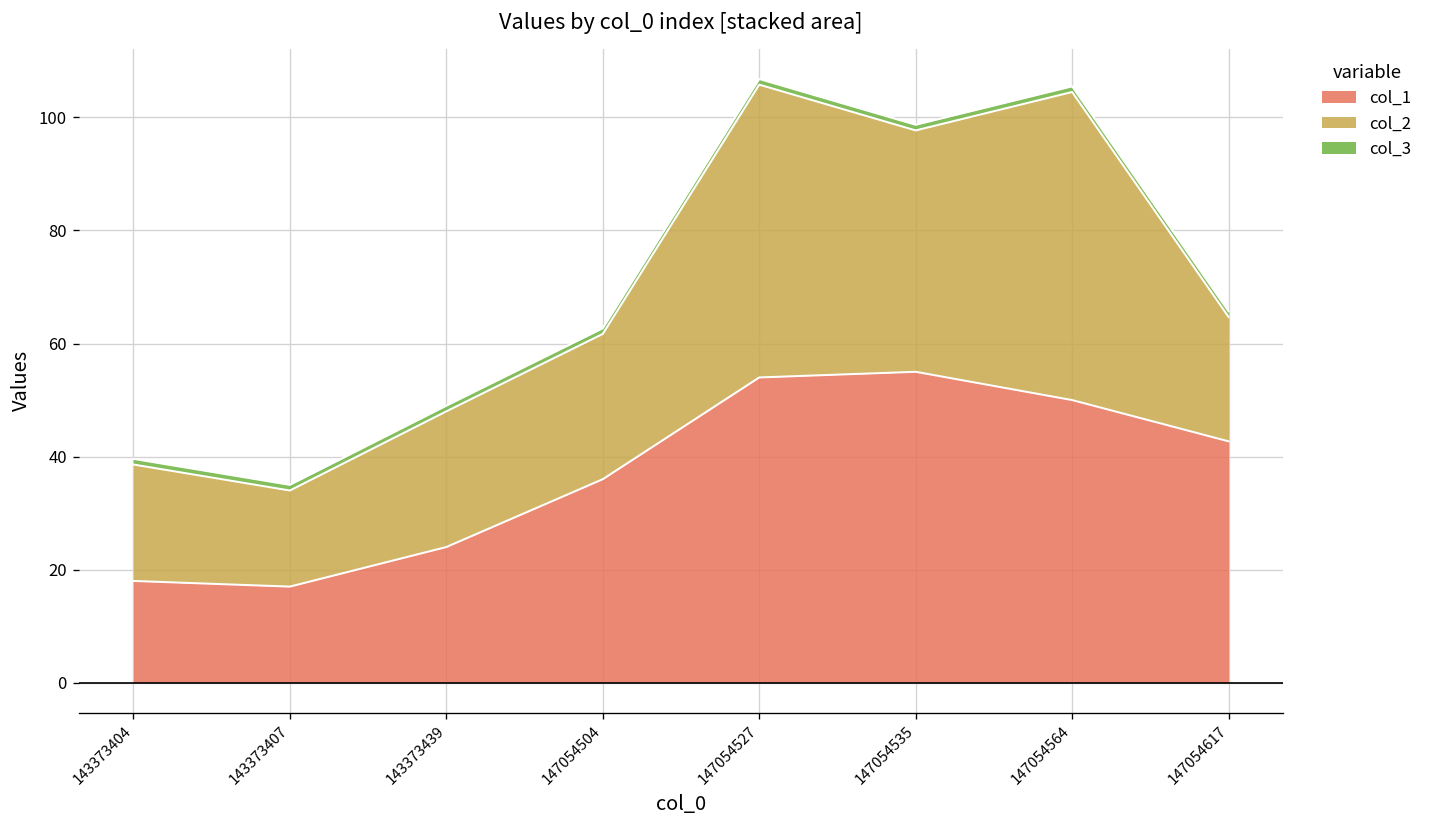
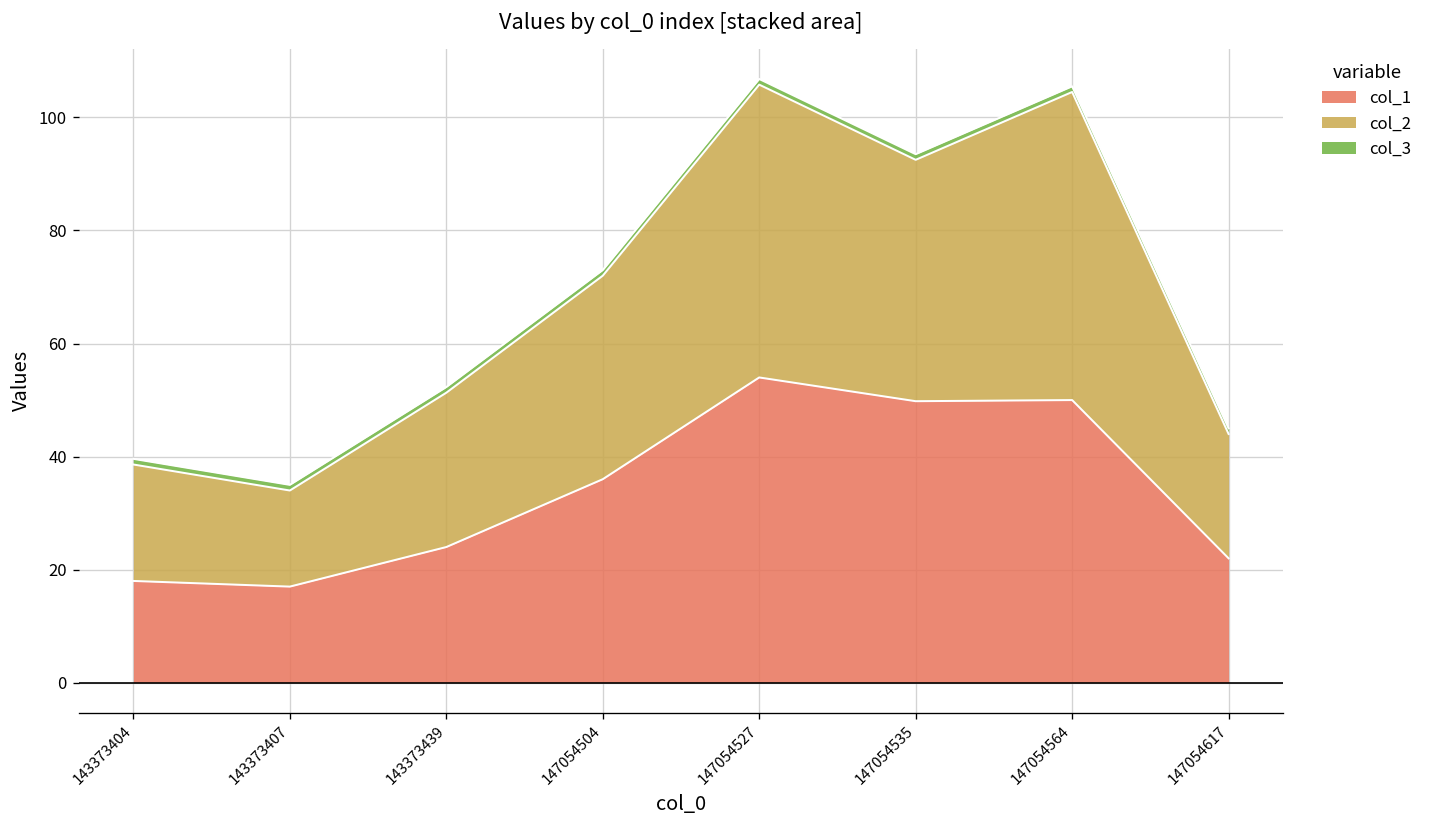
col_2, 143373439: 24 -> 27
col_2, 147054504: 26 -> 36
col_1, 147054535: 55 -> 50
col_1, 147054617: 43 -> 22
